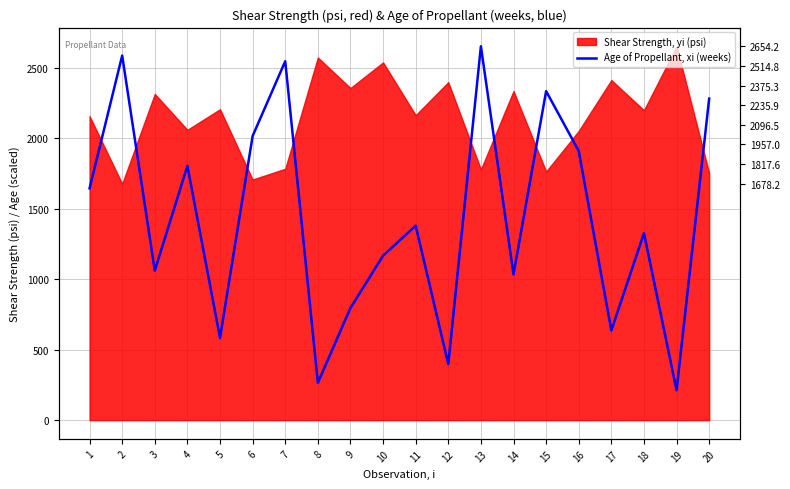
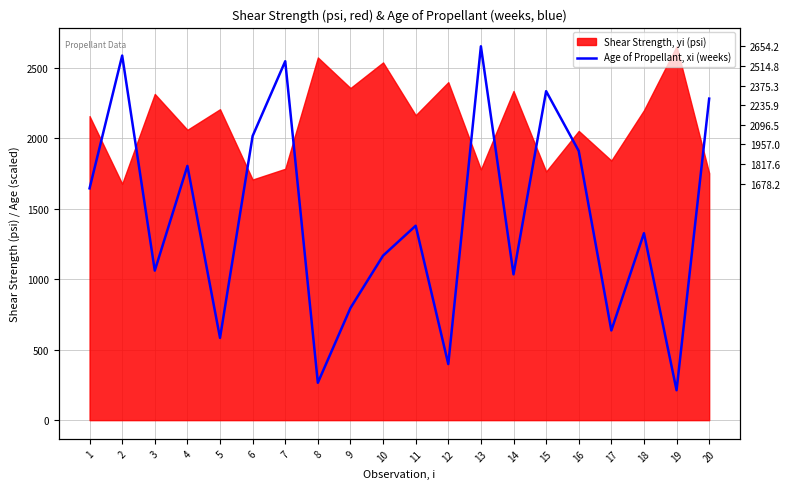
Shear Strength, yi (psi), 17: 2410 -> 1840
